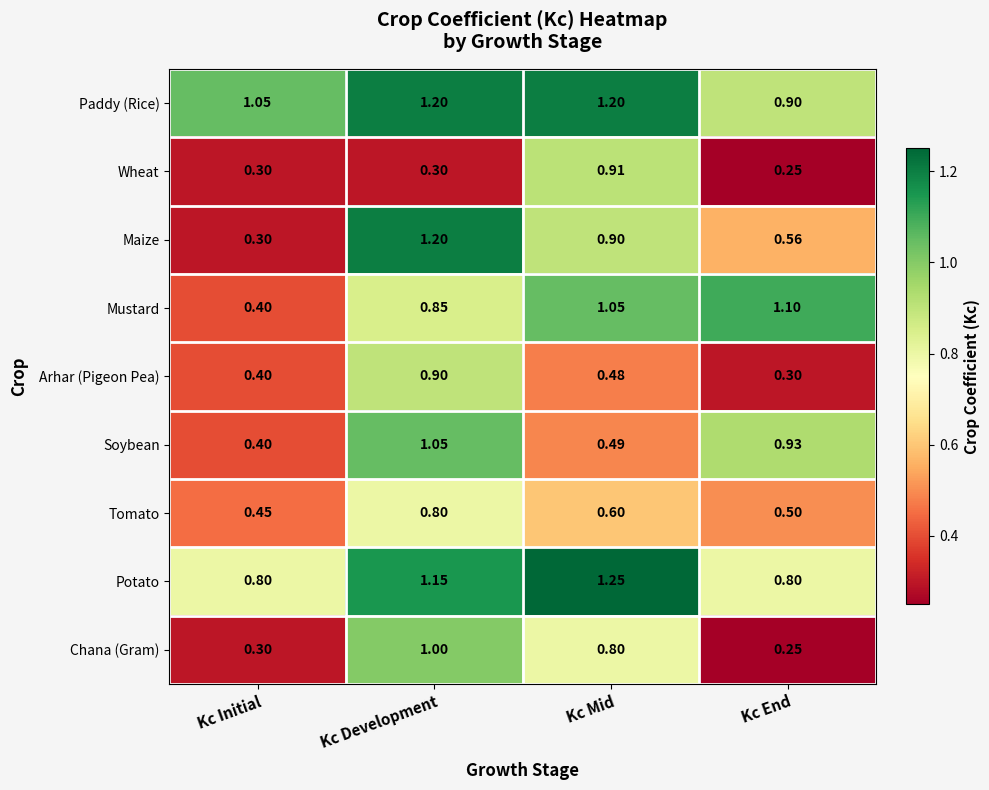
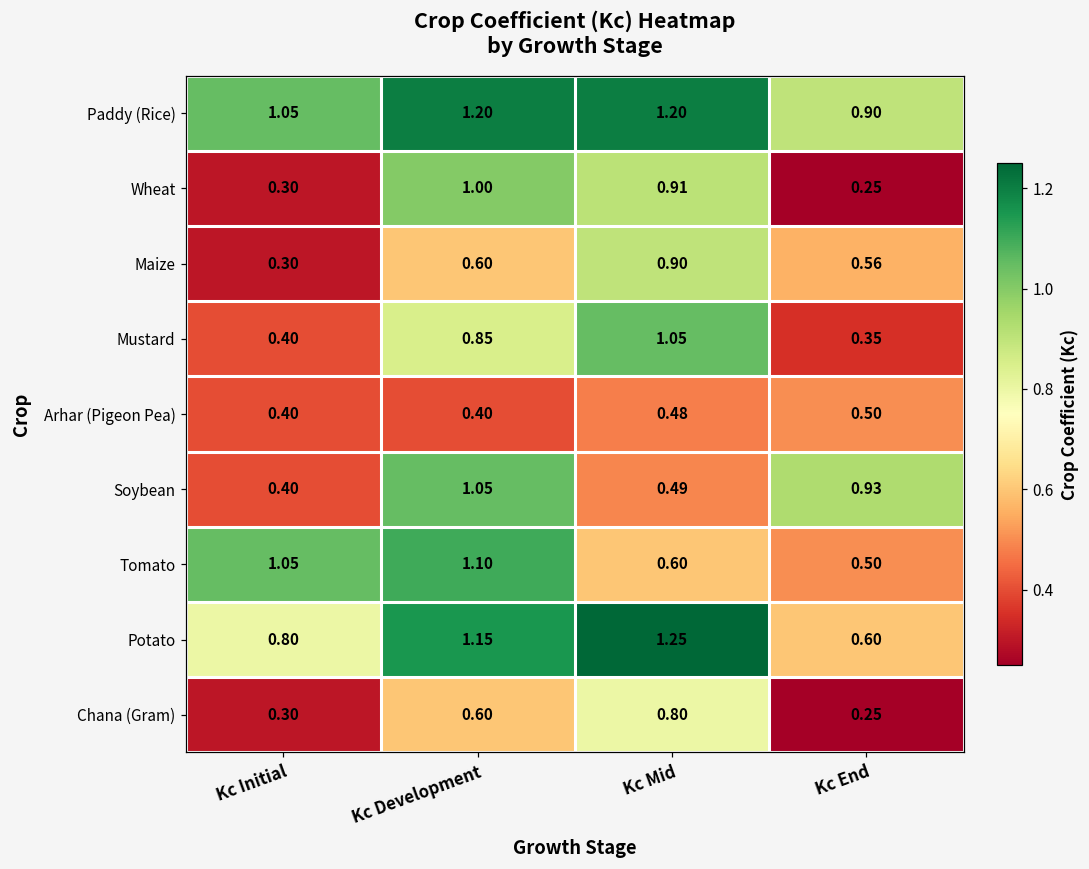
Wheat, Kc Development: 0.30 -> 1.00
Maize, Kc Development: 1.20 -> 0.60
Mustard, Kc End: 1.10 -> 0.35
Arhar (Pigeon Pea), Kc Development: 0.90 -> 0.40
Arhar (Pigeon Pea), Kc End: 0.30 -> 0.50
Tomato, Kc Initial: 0.45 -> 1.05
Tomato, Kc Development: 0.80 -> 1.10
Potato, Kc End: 0.80 -> 0.60
Chana (Gram), Kc Development: 1.00 -> 0.60
